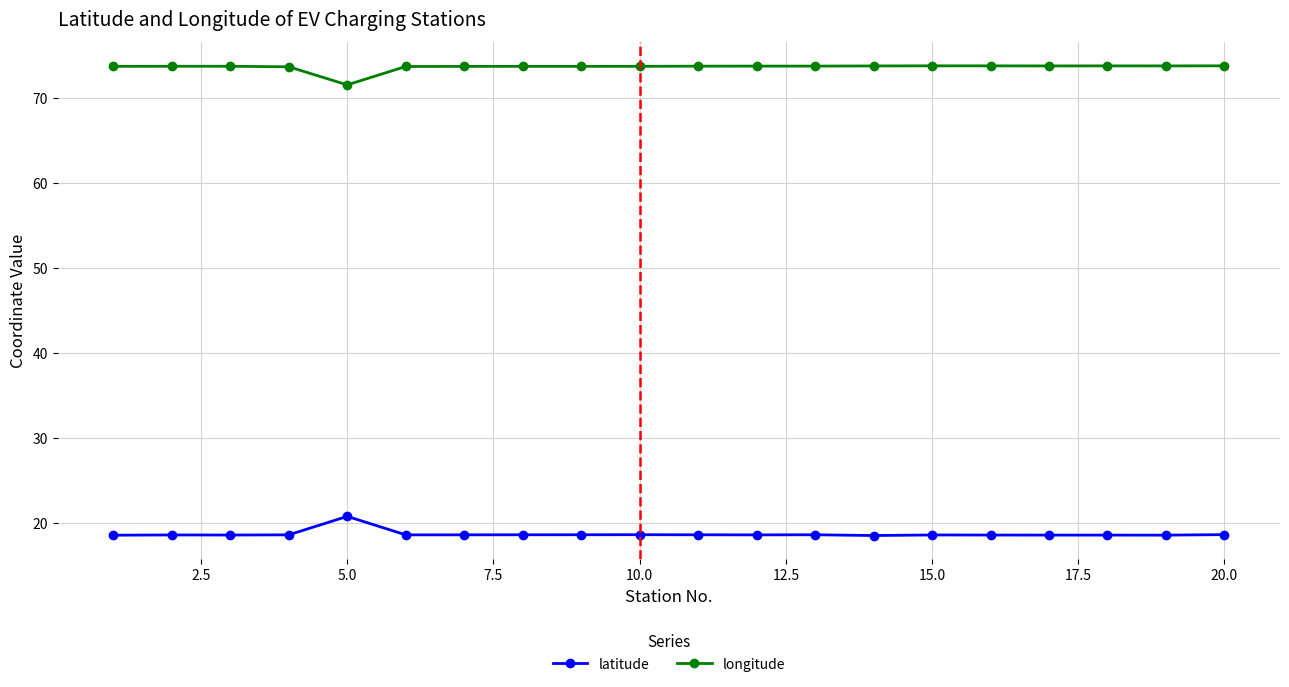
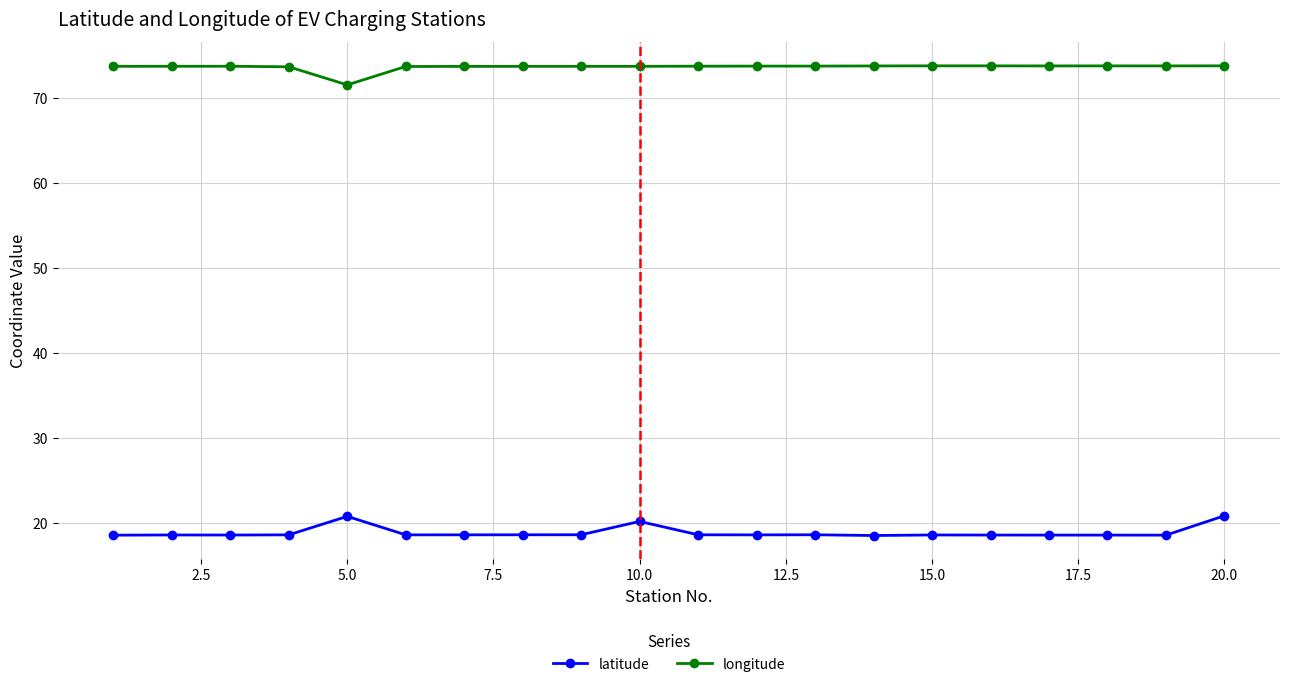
latitude, 10.0: 19 -> 20
latitude, 20.0: 19 -> 21
